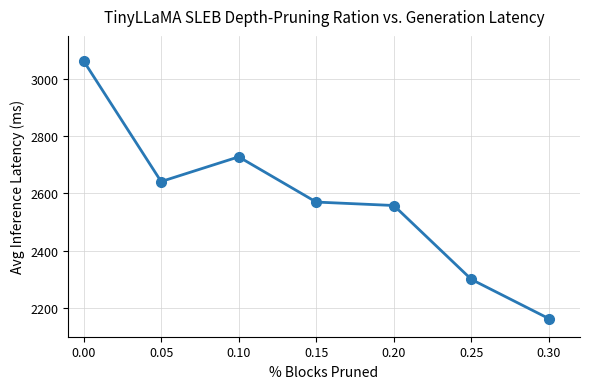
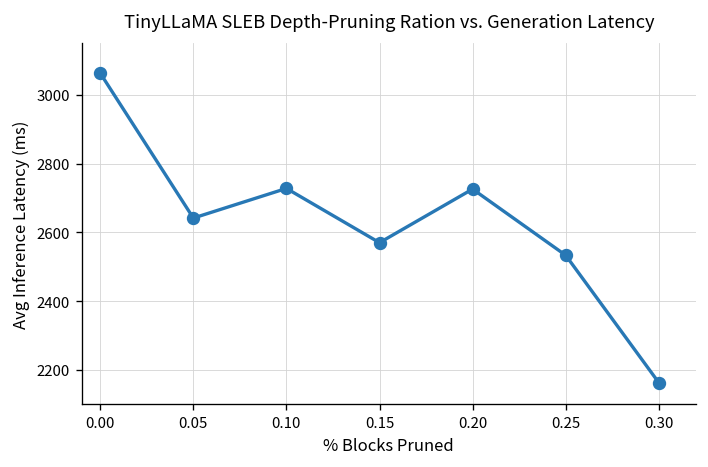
0.20: 2560 -> 2730
0.25: 2300 -> 2530
